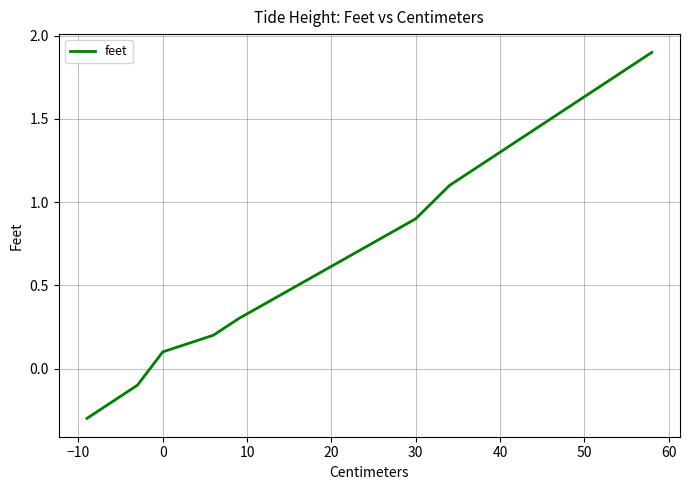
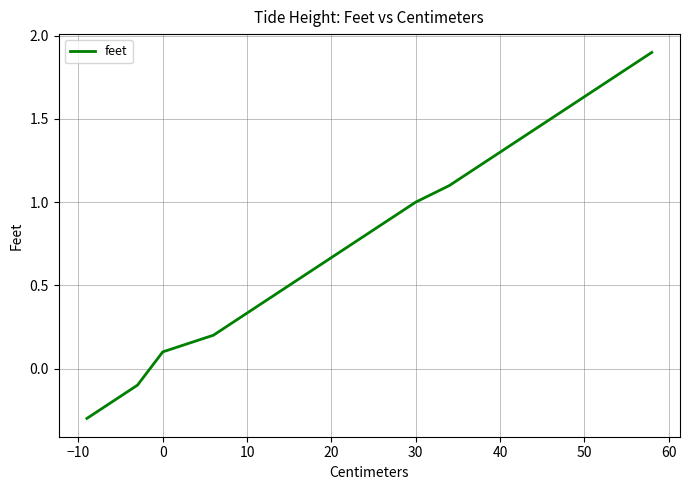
30: 0.9 -> 1.0
